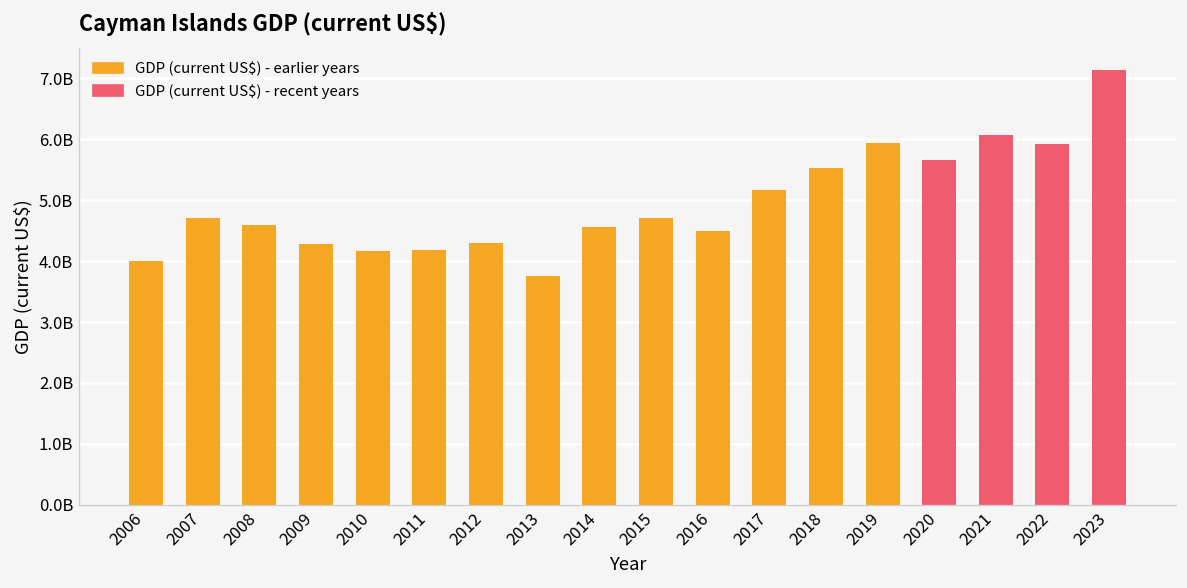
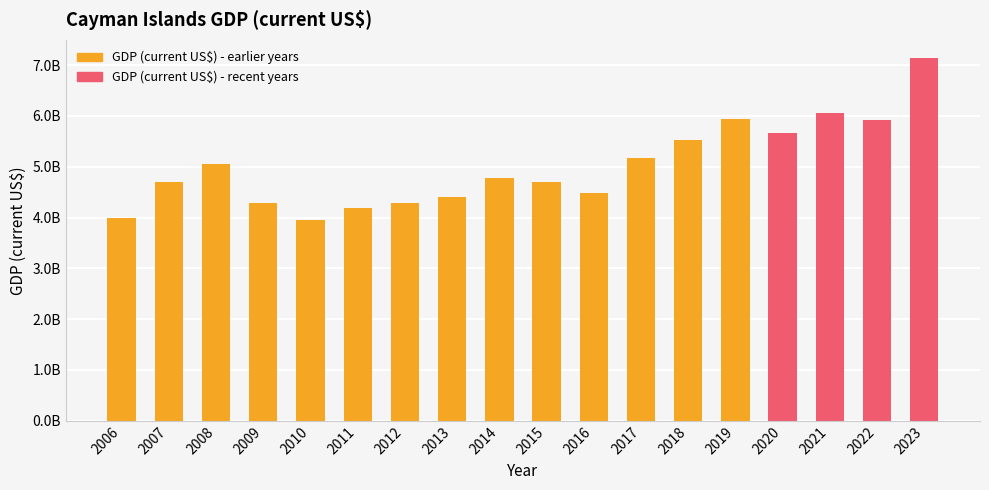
2008: 4600000000 -> 5100000000
2010: 4200000000 -> 3900000000
2013: 3800000000 -> 4400000000
2014: 4600000000 -> 4800000000
